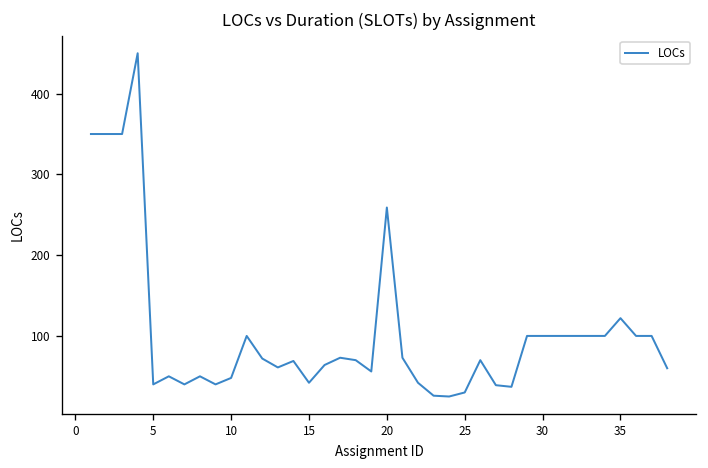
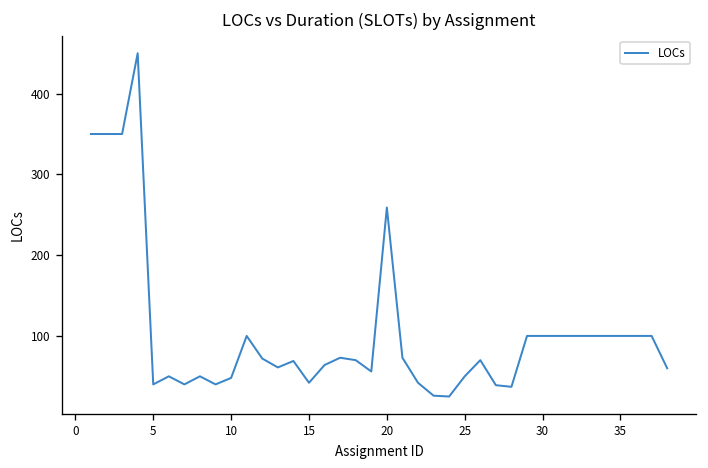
25: 30 -> 50
35: 120 -> 100
